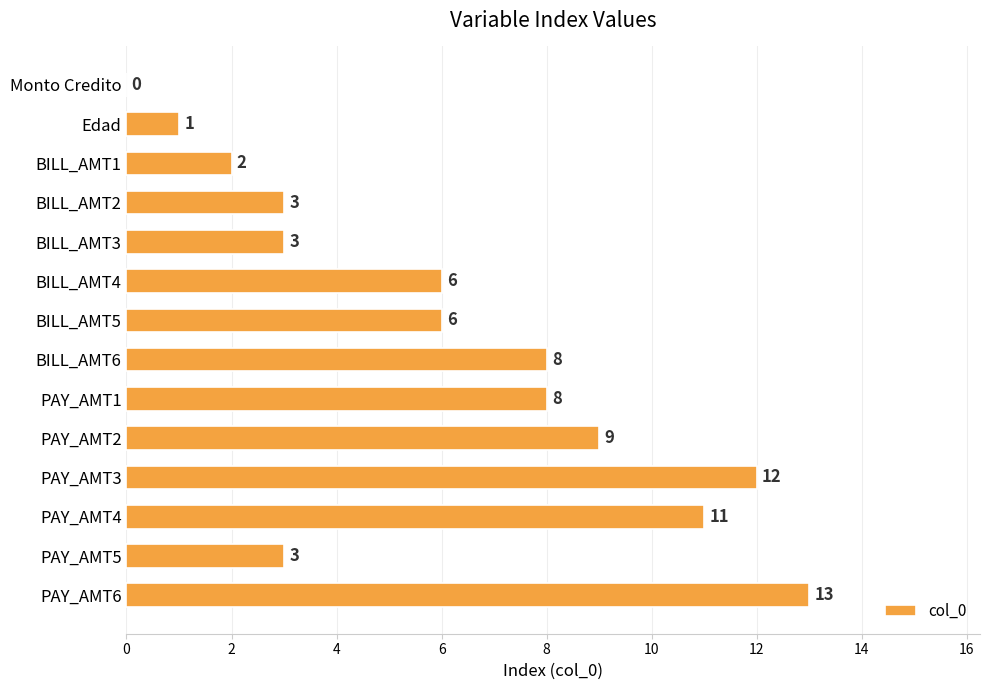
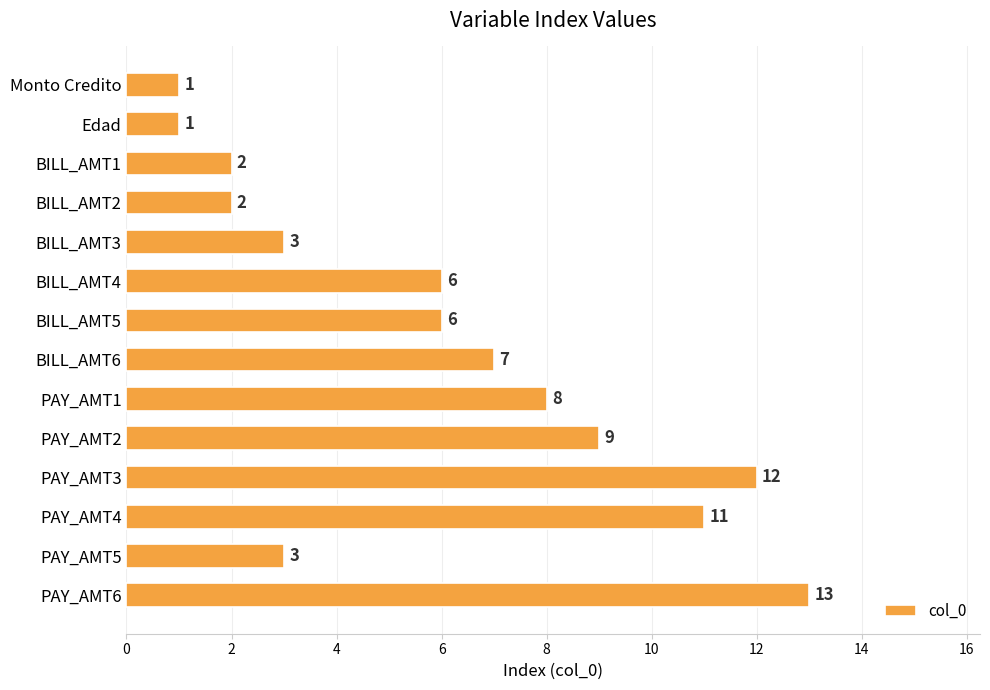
Monto Credito: 0 -> 1
BILL_AMT2: 3 -> 2
BILL_AMT6: 8 -> 7
